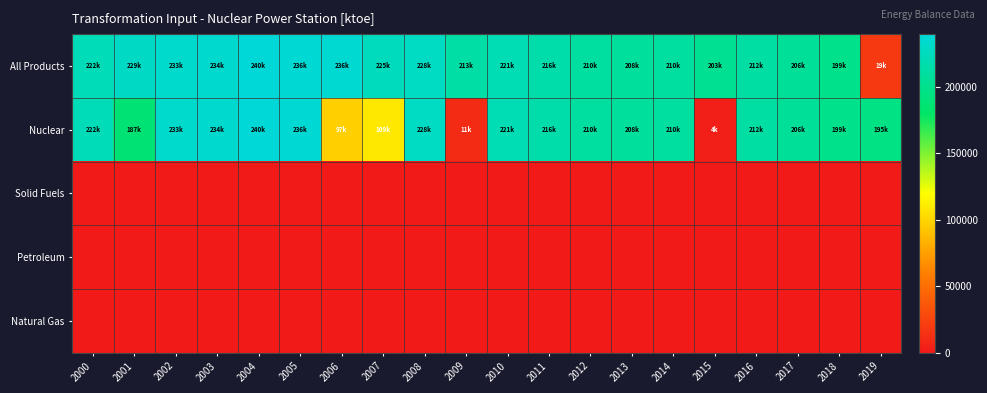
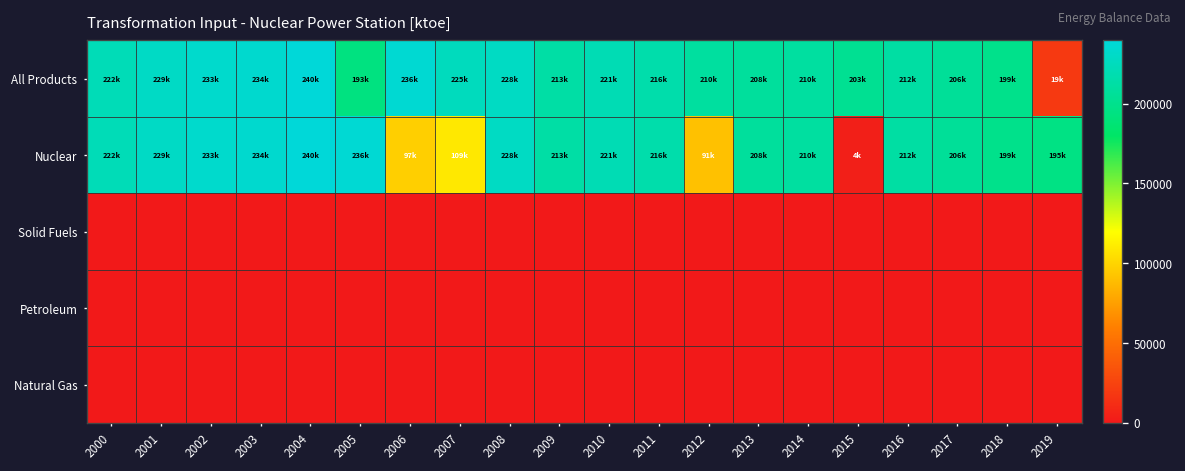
All Products, 2005: 236k -> 193k
Nuclear, 2001: 187k -> 229k
Nuclear, 2009: 11k -> 213k
Nuclear, 2012: 210k -> 91k
